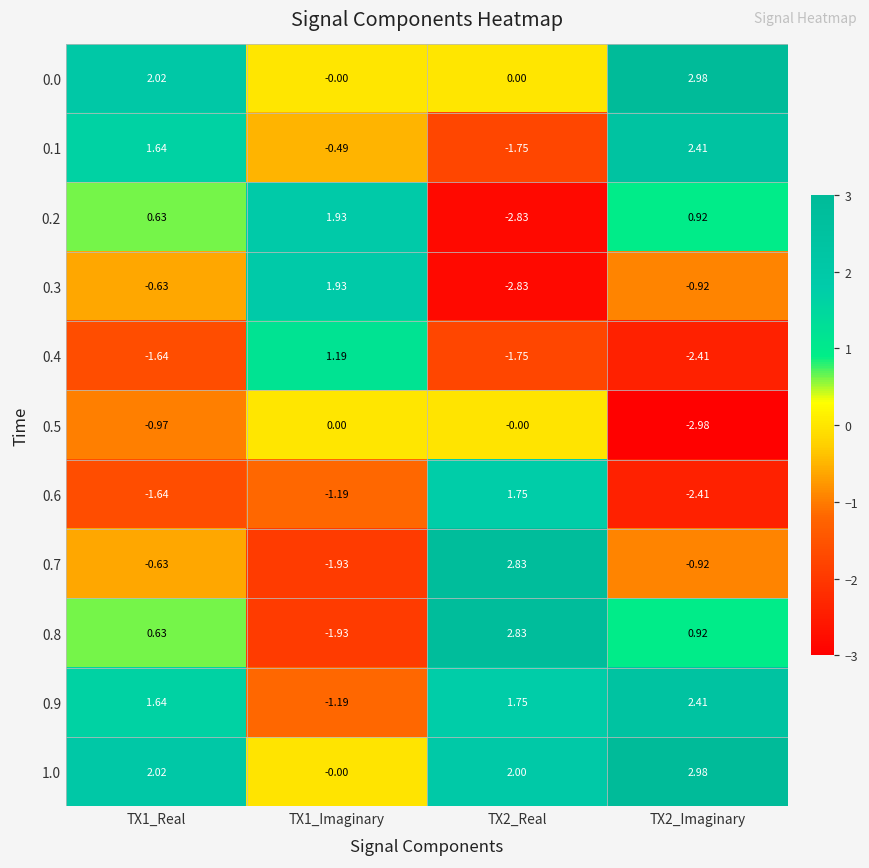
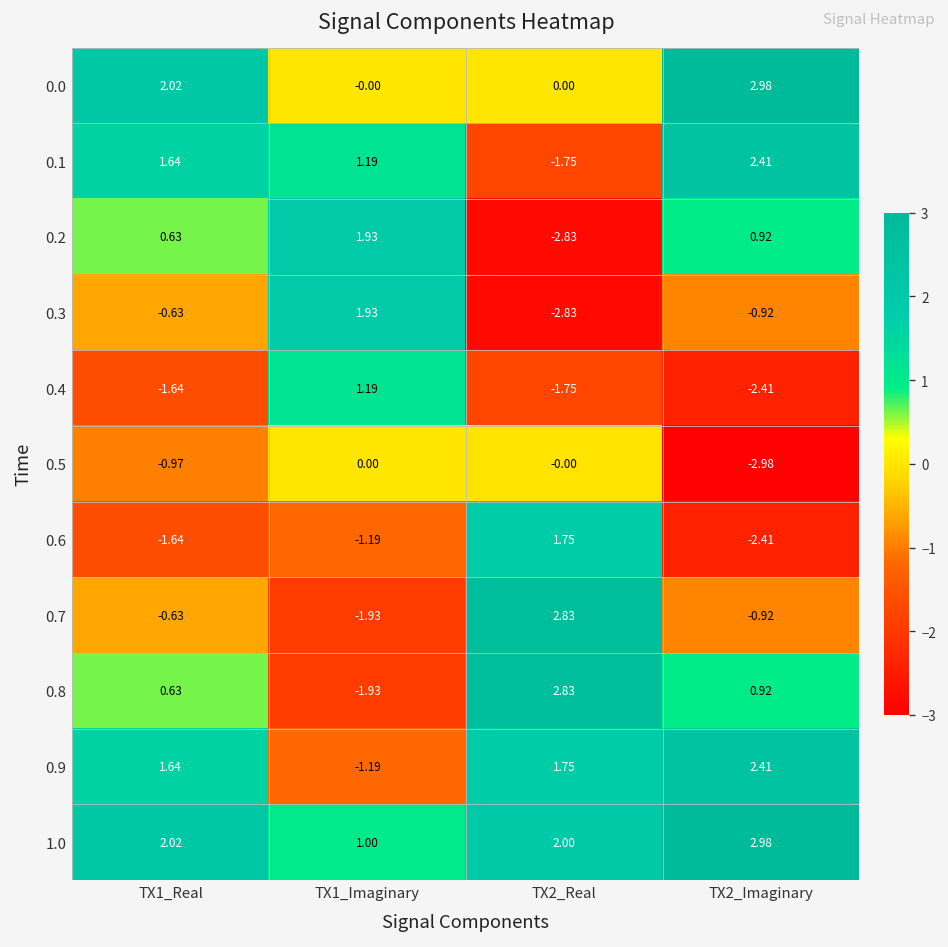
0.1, TX1_Imaginary: -0.49 -> 1.19
1.0, TX1_Imaginary: -0.00 -> 1.00
